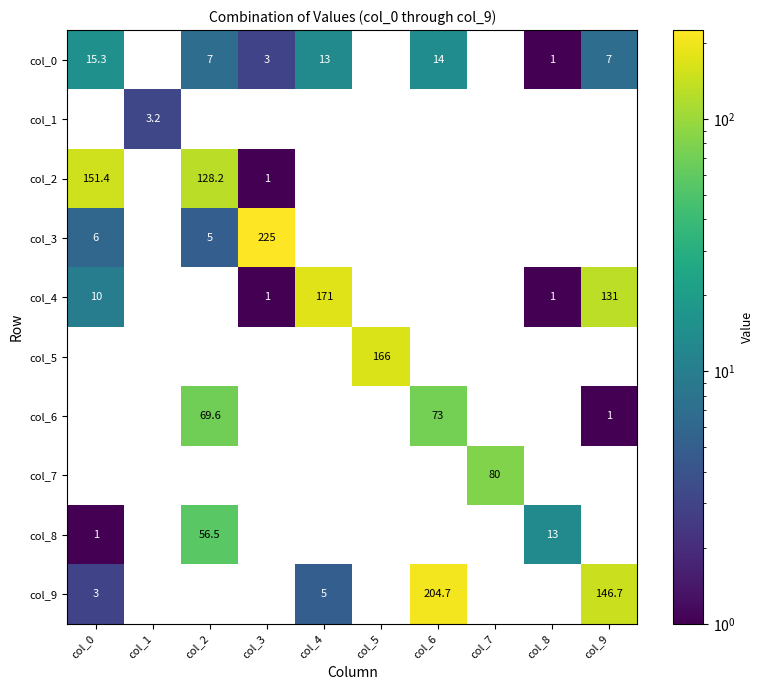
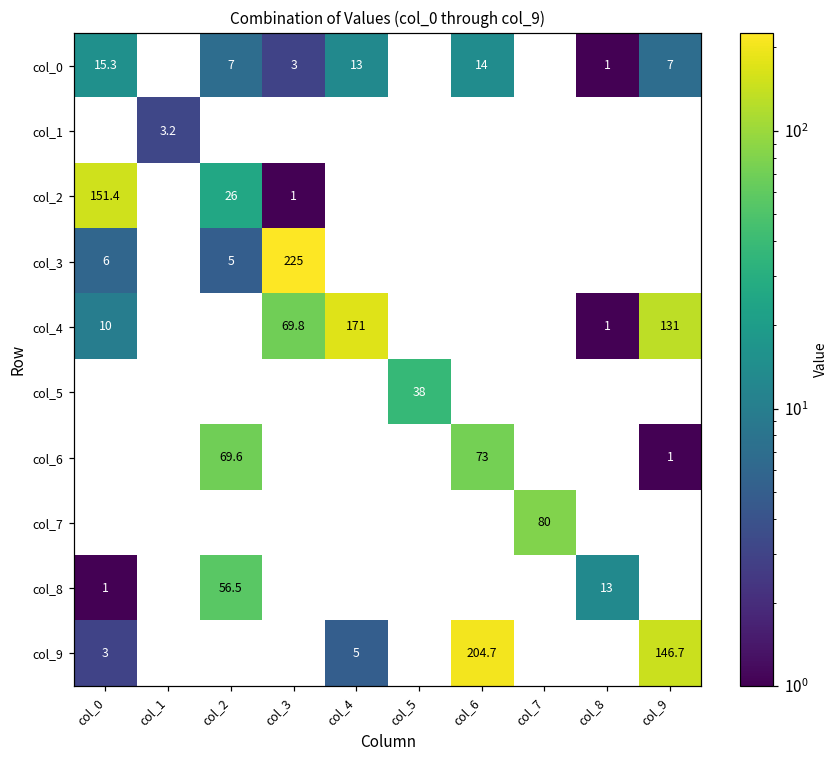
col_2, col_2: 128.2 -> 26
col_4, col_3: 1 -> 69.8
col_5, col_5: 166 -> 38
